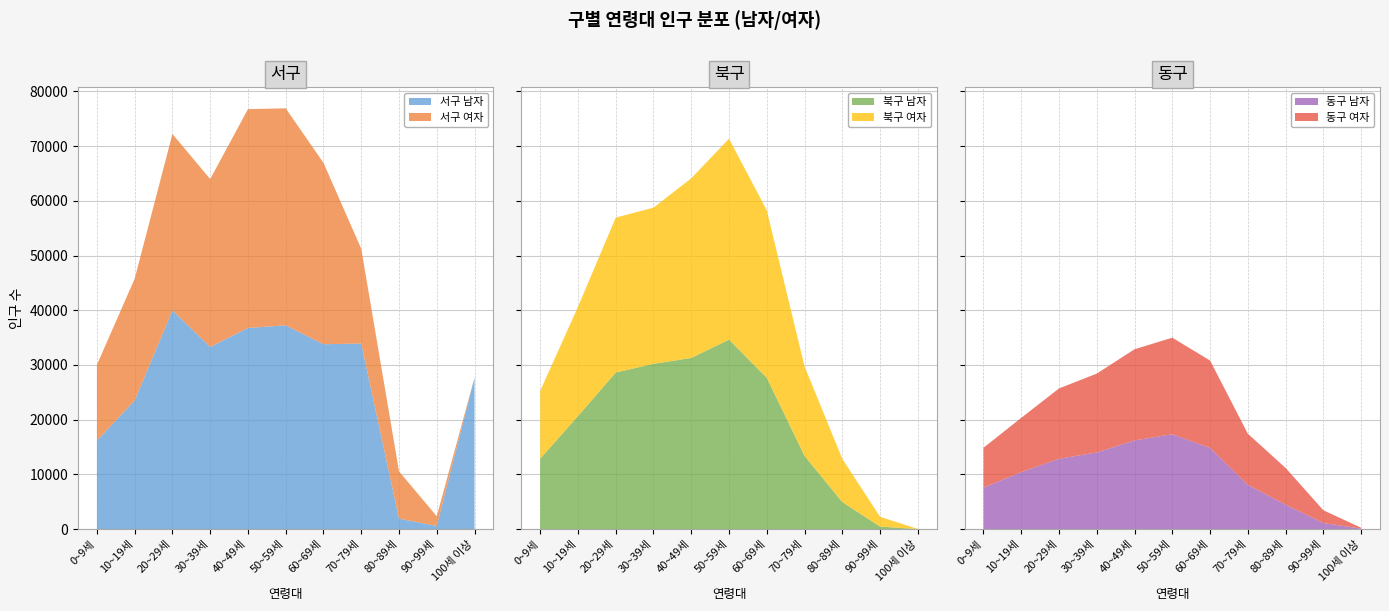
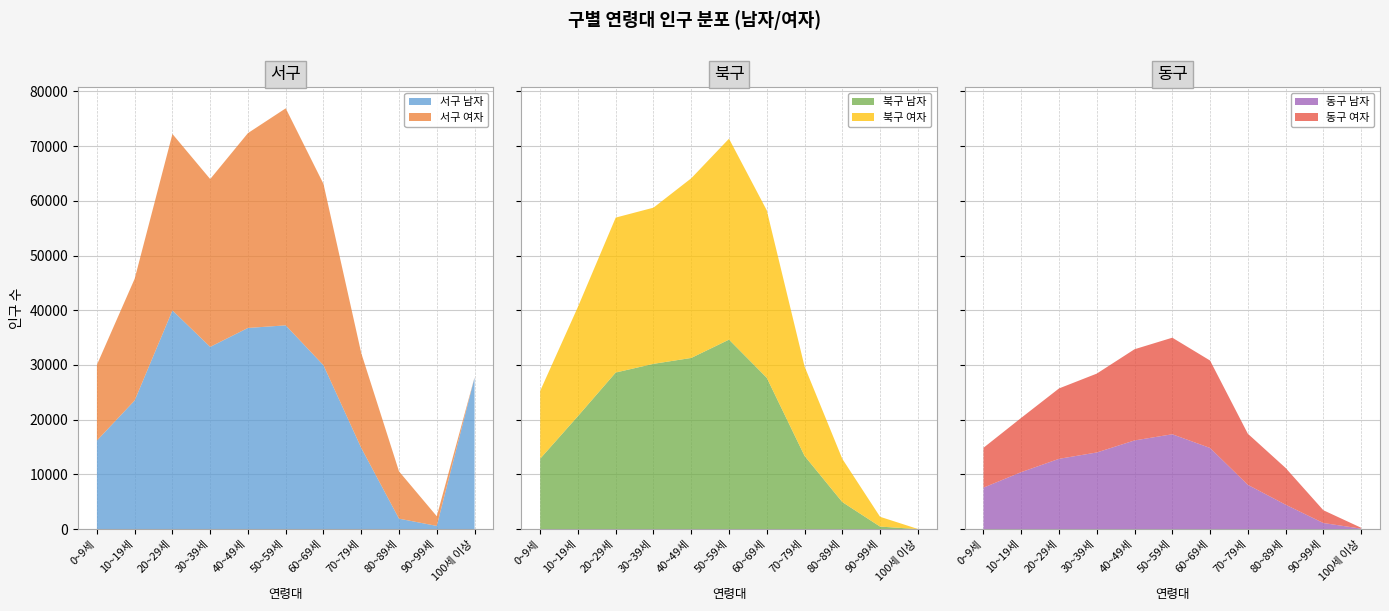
서구, 서구 여자, 40~49세: 40000 -> 36000
서구, 서구 남자, 60~69세: 34000 -> 30000
서구, 서구 남자, 70~79세: 34000 -> 15000
